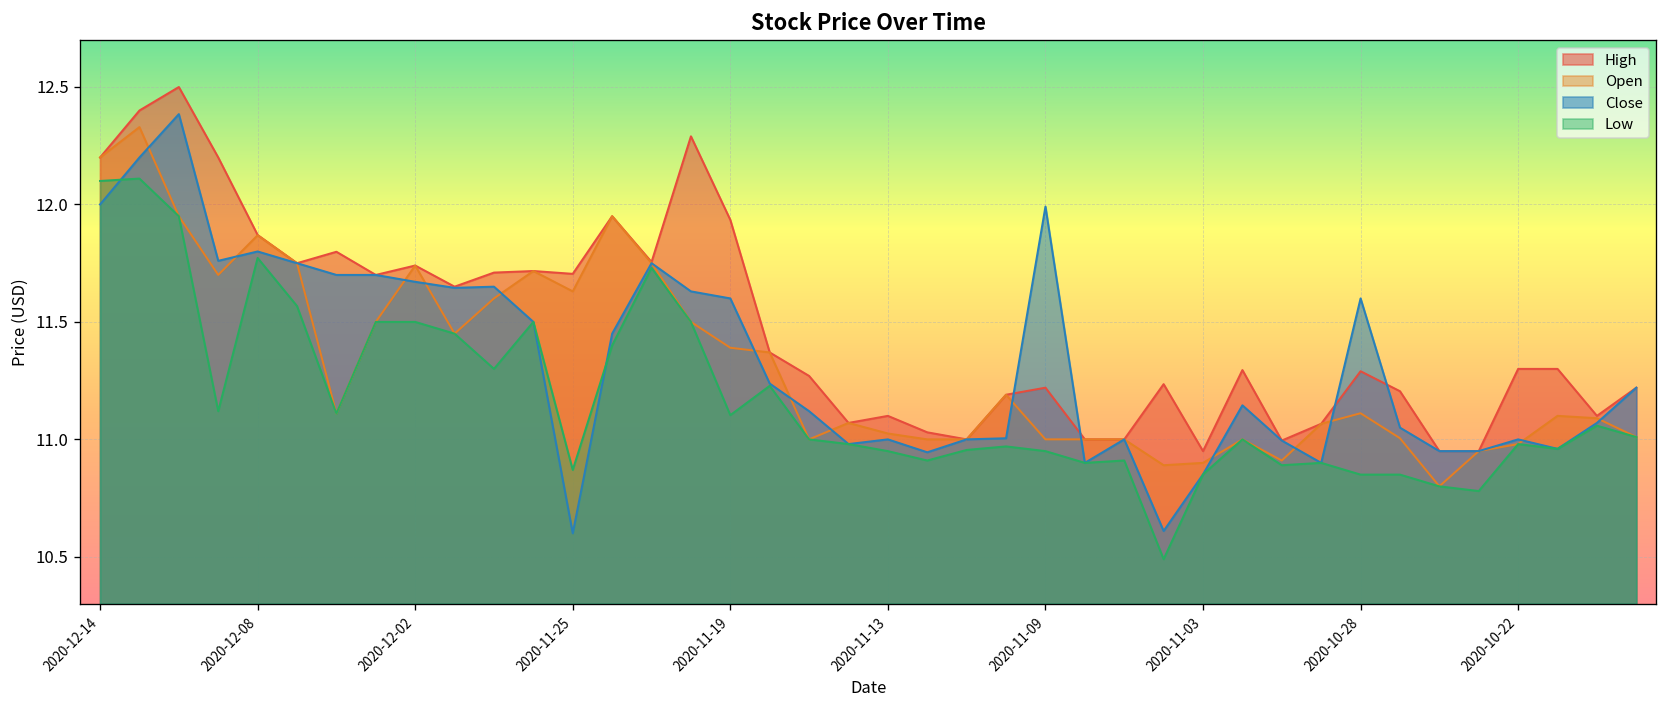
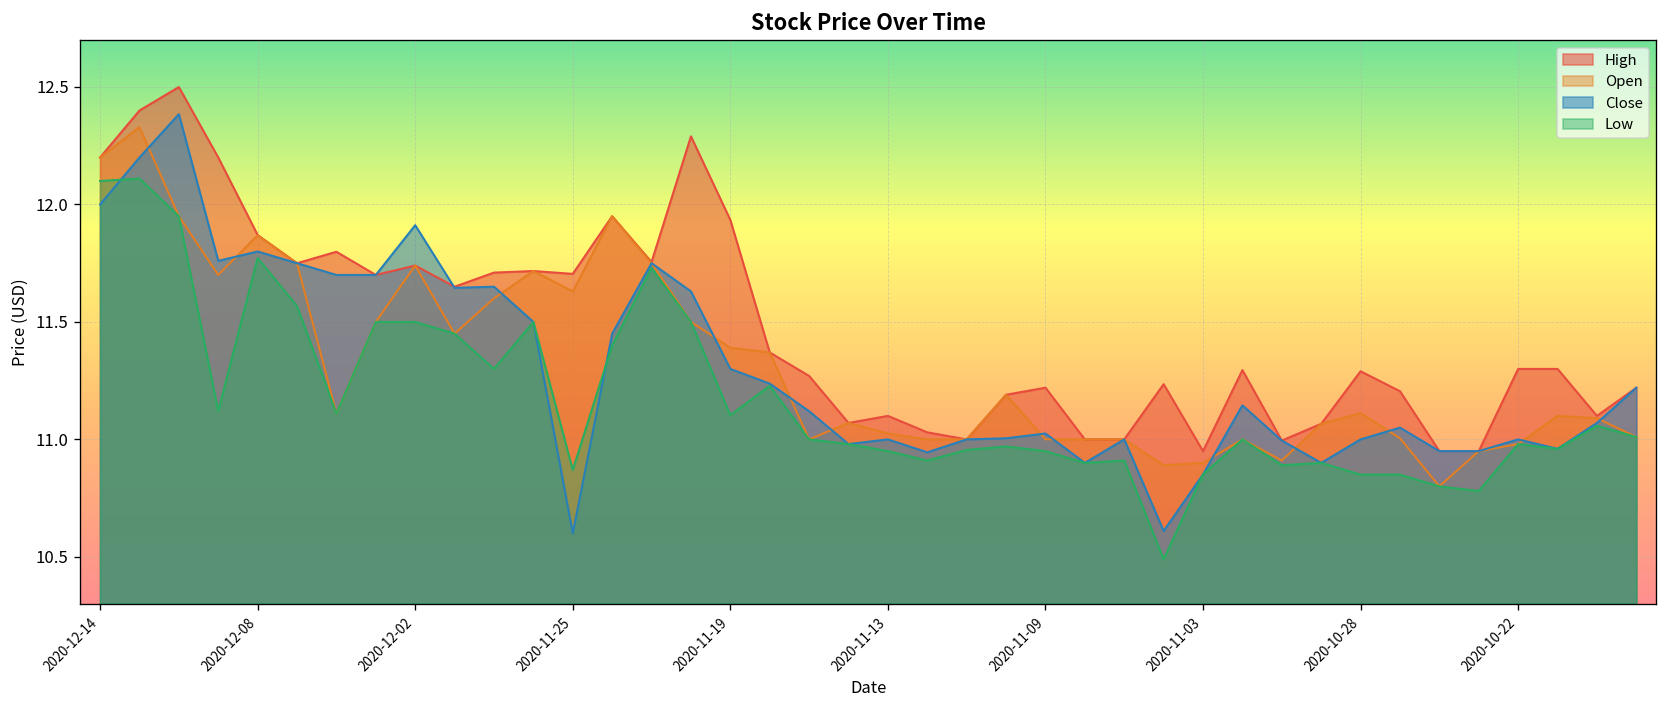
Close, 2020-12-02: 11.67 -> 11.91
Close, 2020-11-19: 11.6 -> 11.3
Close, 2020-11-09: 11.99 -> 11.03
Close, 2020-10-28: 11.6 -> 11.0
